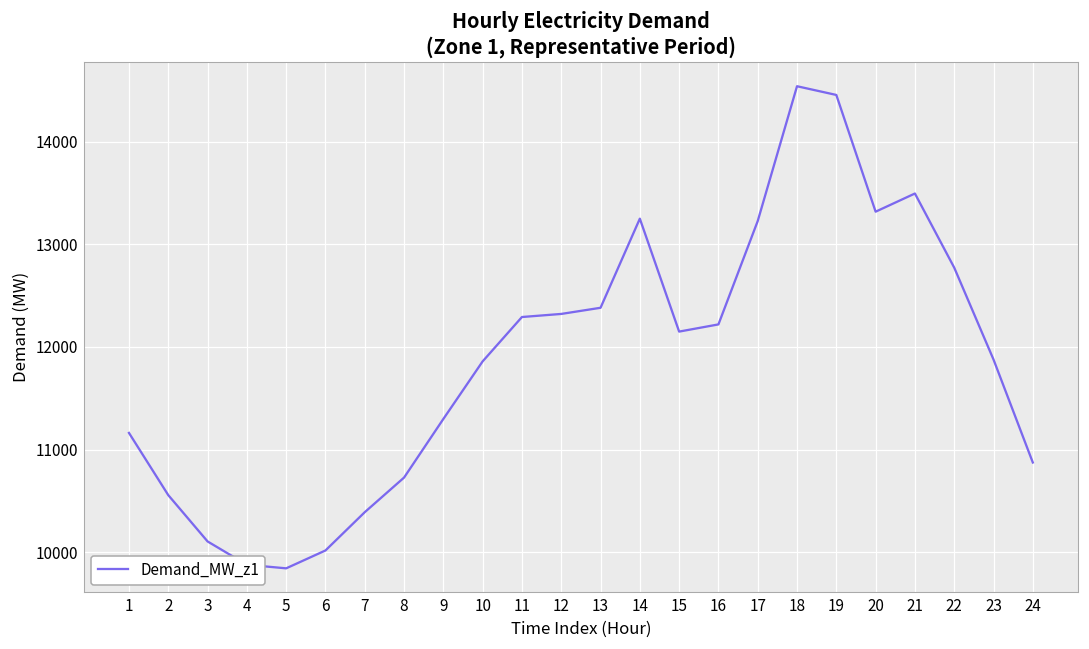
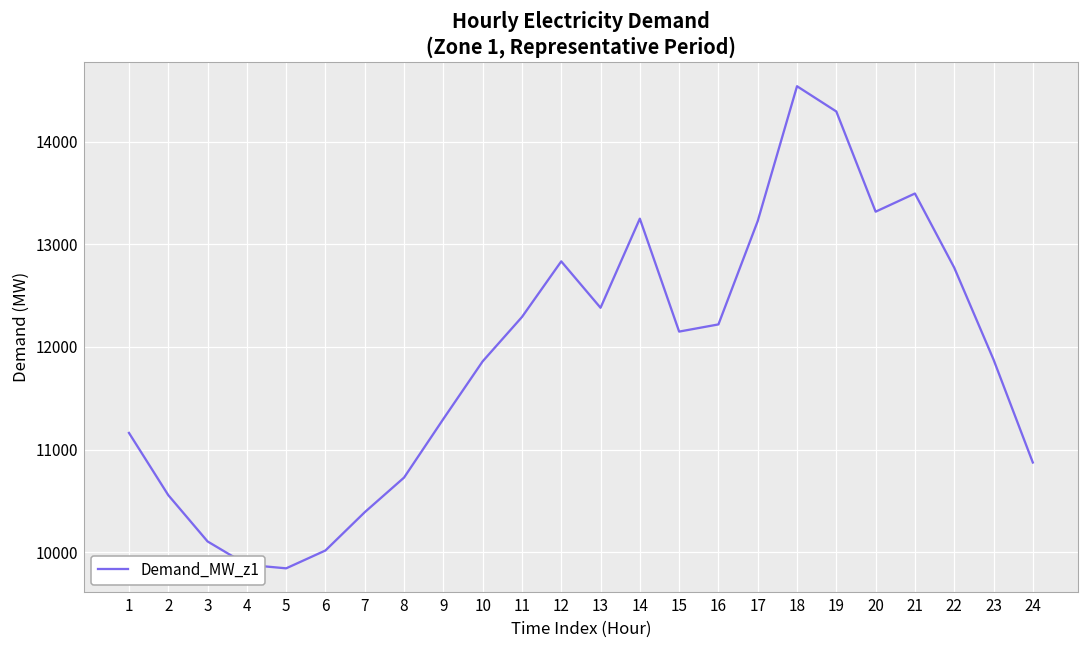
12: 12300 -> 12800
19: 14500 -> 14300
